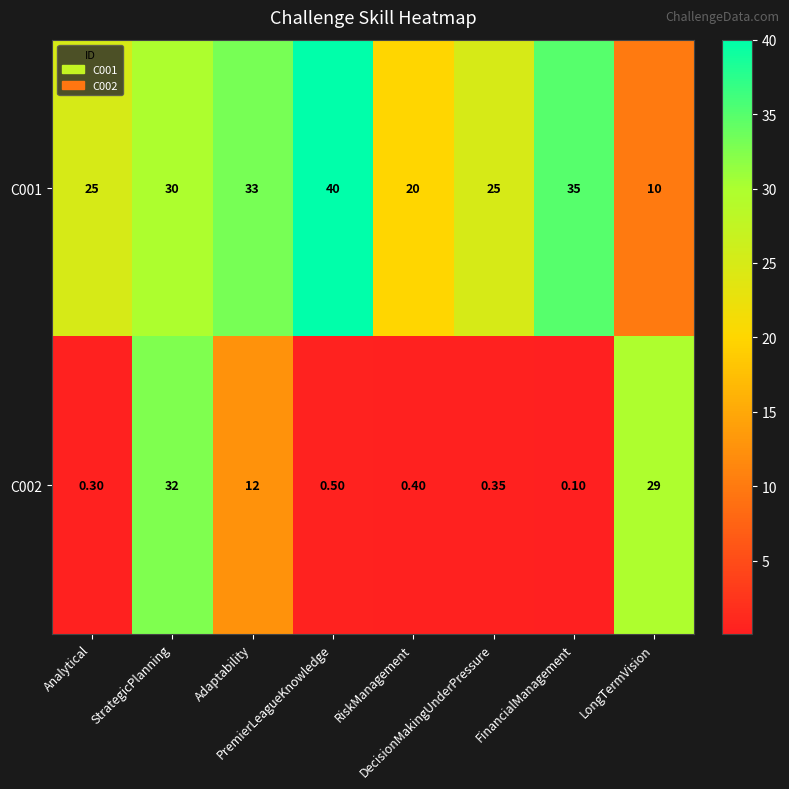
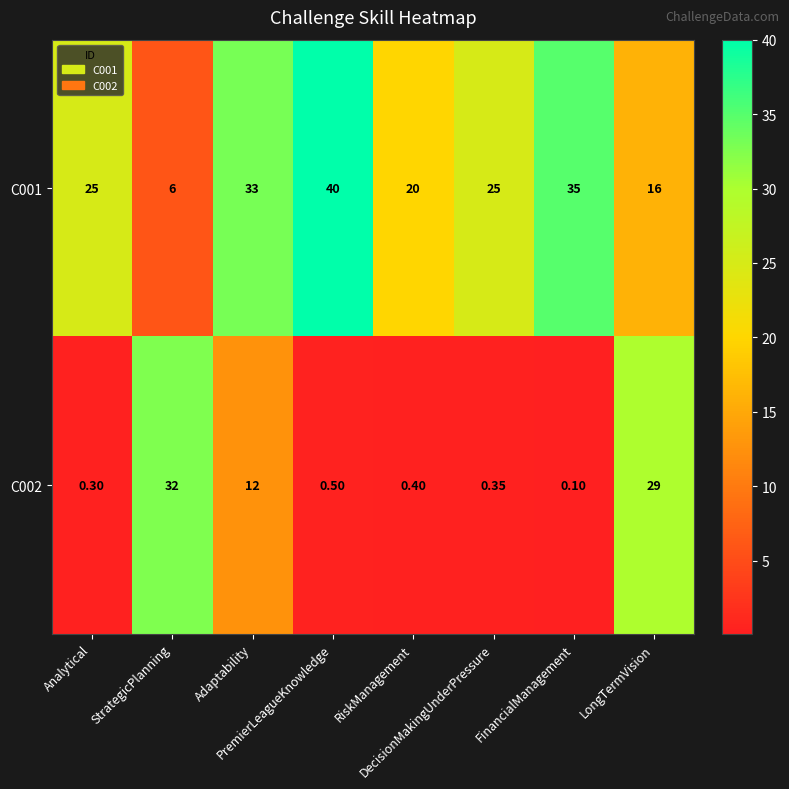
C001, StrategicPlanning: 30 -> 6
C001, LongTermVision: 10 -> 16
